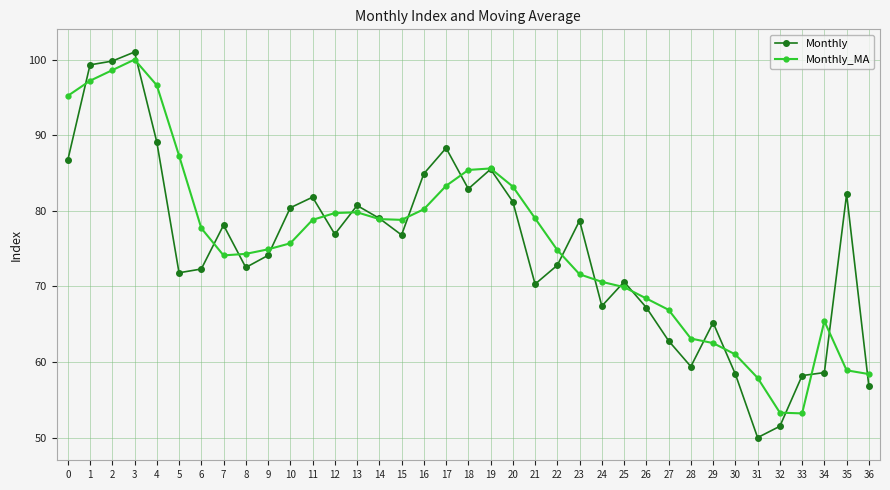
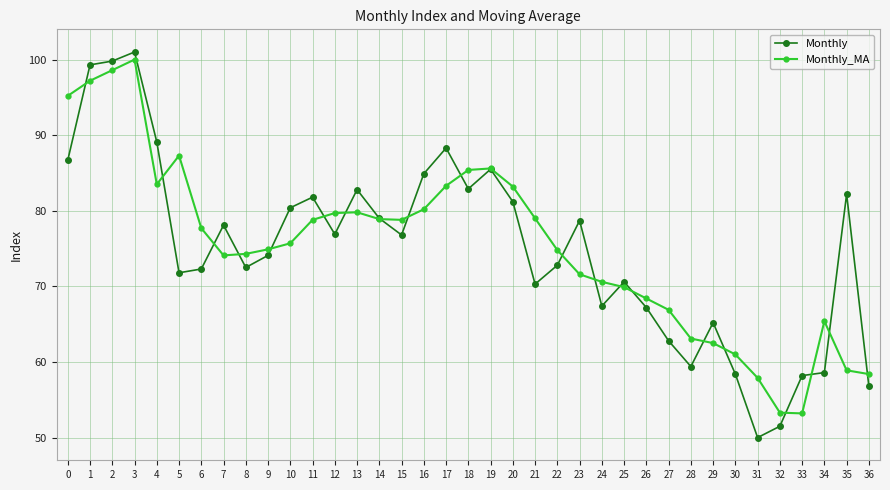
Monthly_MA, 4: 97 -> 84
Monthly, 13: 81 -> 83
